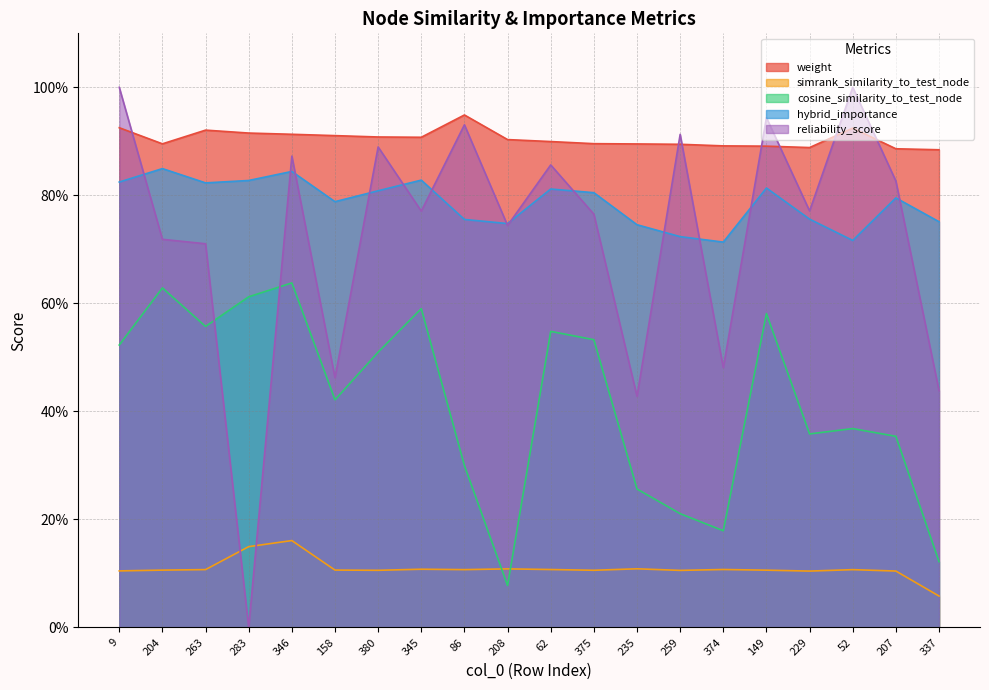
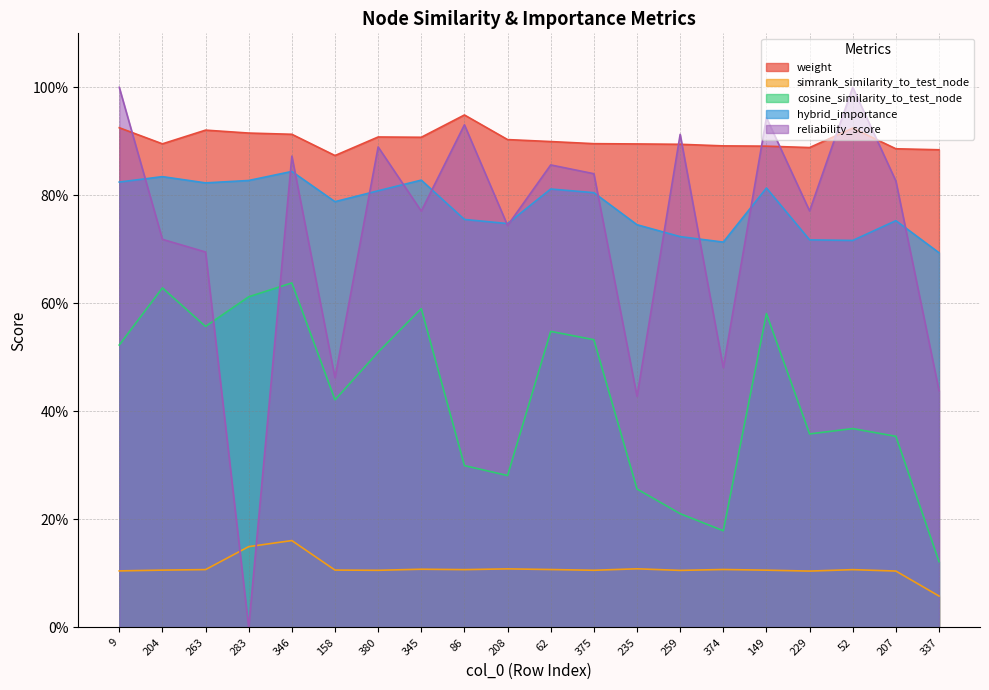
hybrid_importance, 204: 85% -> 83%
reliability_score, 263: 71% -> 70%
weight, 158: 91% -> 87%
cosine_similarity_to_test_node, 208: 8% -> 28%
reliability_score, 375: 77% -> 84%
hybrid_importance, 229: 76% -> 72%
hybrid_importance, 207: 80% -> 75%
hybrid_importance, 337: 75% -> 69%
